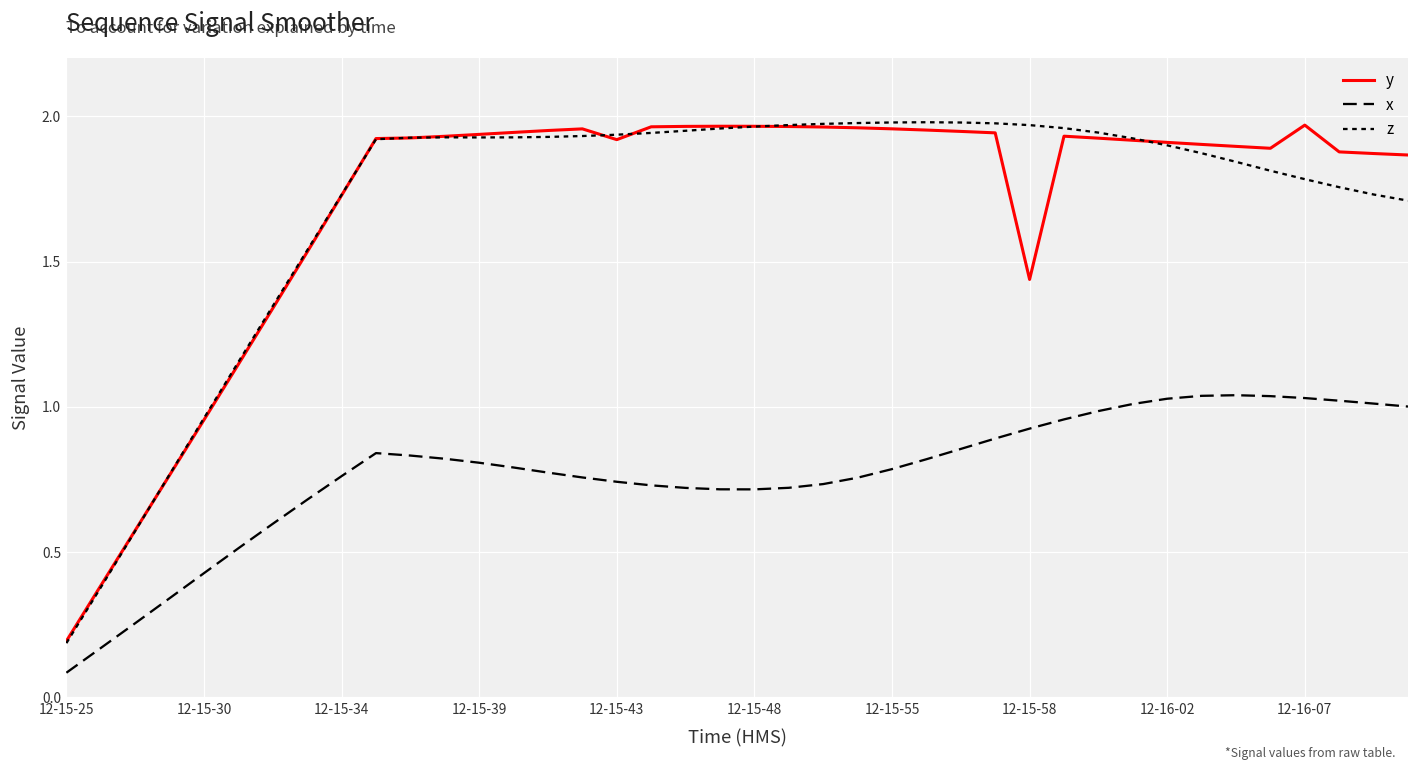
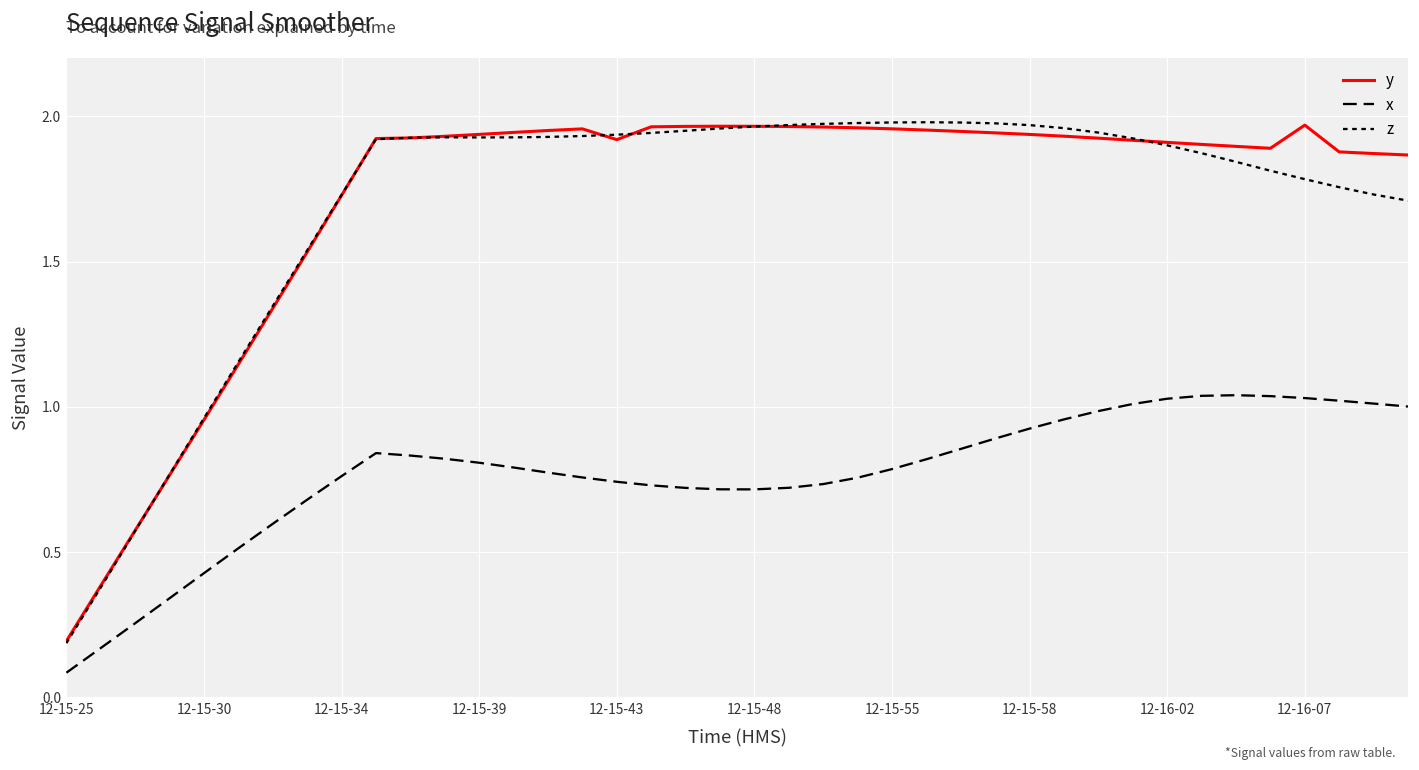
y, 12-15-58: 1.44 -> 1.94
